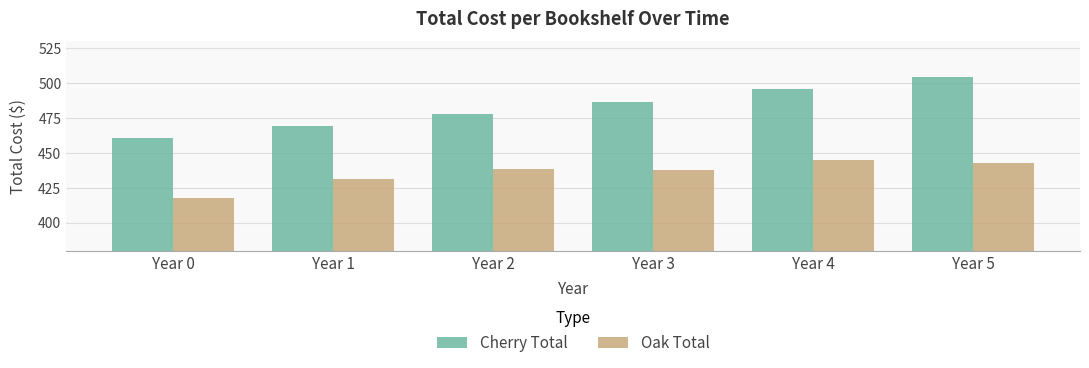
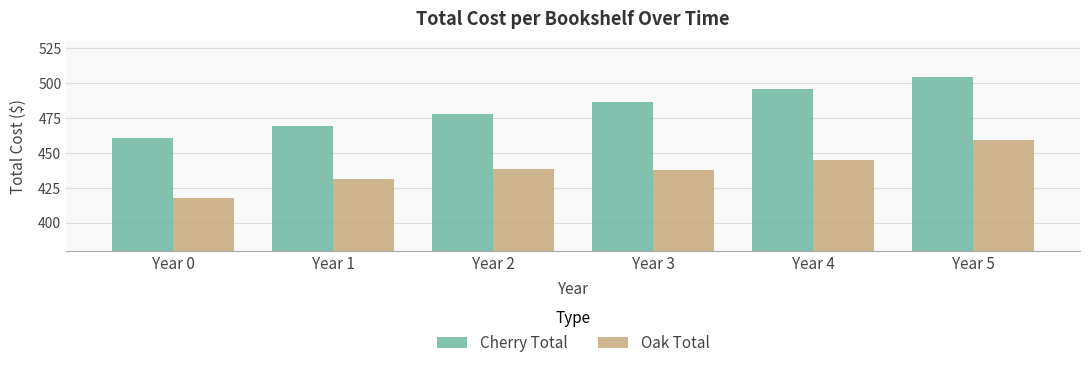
Oak Total, Year 5: 443 -> 459
